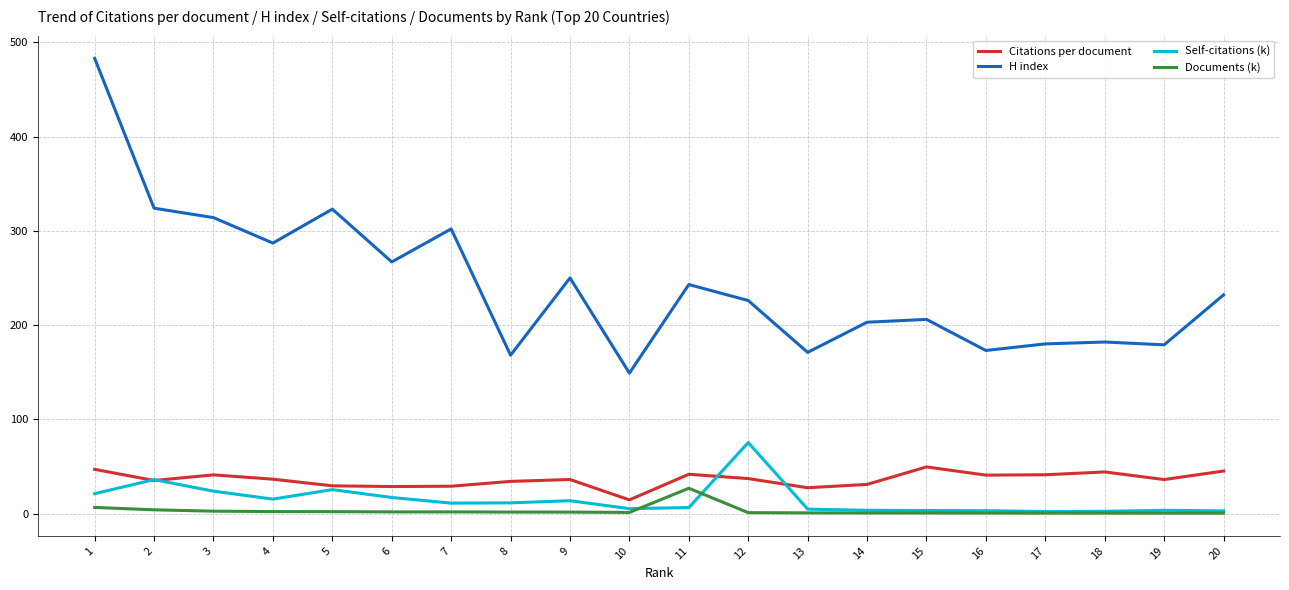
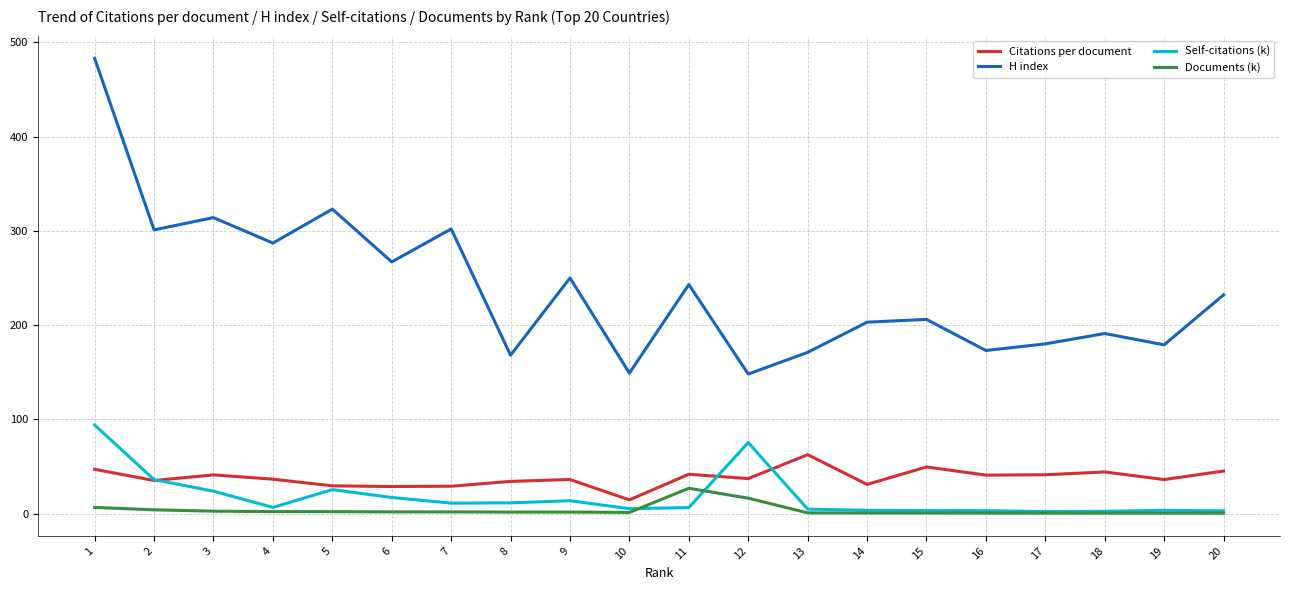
Self-citations (k), 1: 20 -> 90
H index, 2: 320 -> 300
Self-citations (k), 4: 20 -> 10
H index, 12: 230 -> 150
Documents (k), 12: 0 -> 20
Citations per document, 13: 30 -> 60
H index, 18: 180 -> 190
